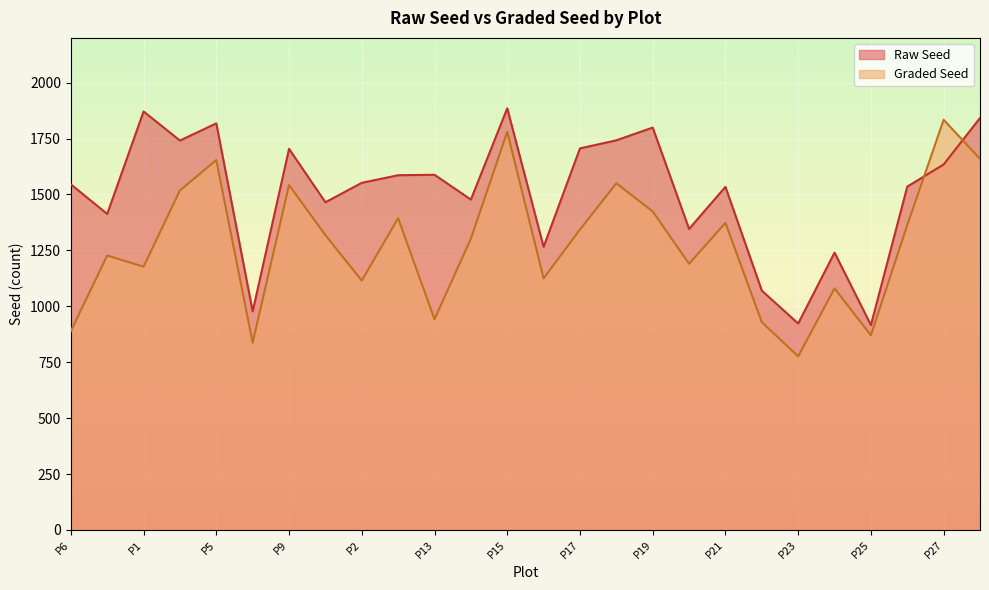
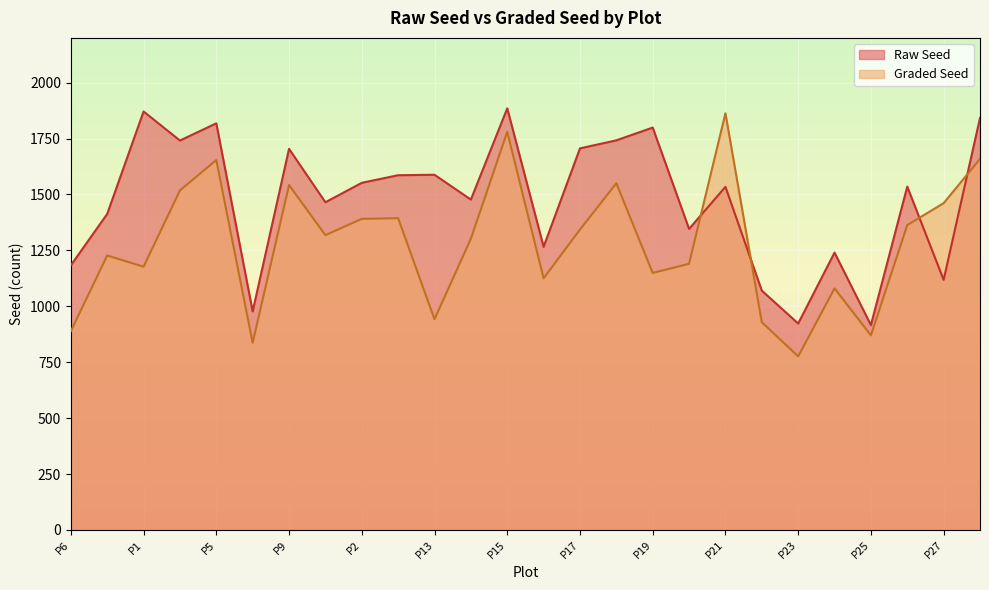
Raw Seed, P6: 1550 -> 1180
Graded Seed, P2: 1120 -> 1390
Graded Seed, P19: 1420 -> 1150
Graded Seed, P21: 1370 -> 1860
Raw Seed, P27: 1630 -> 1120
Graded Seed, P27: 1830 -> 1460
